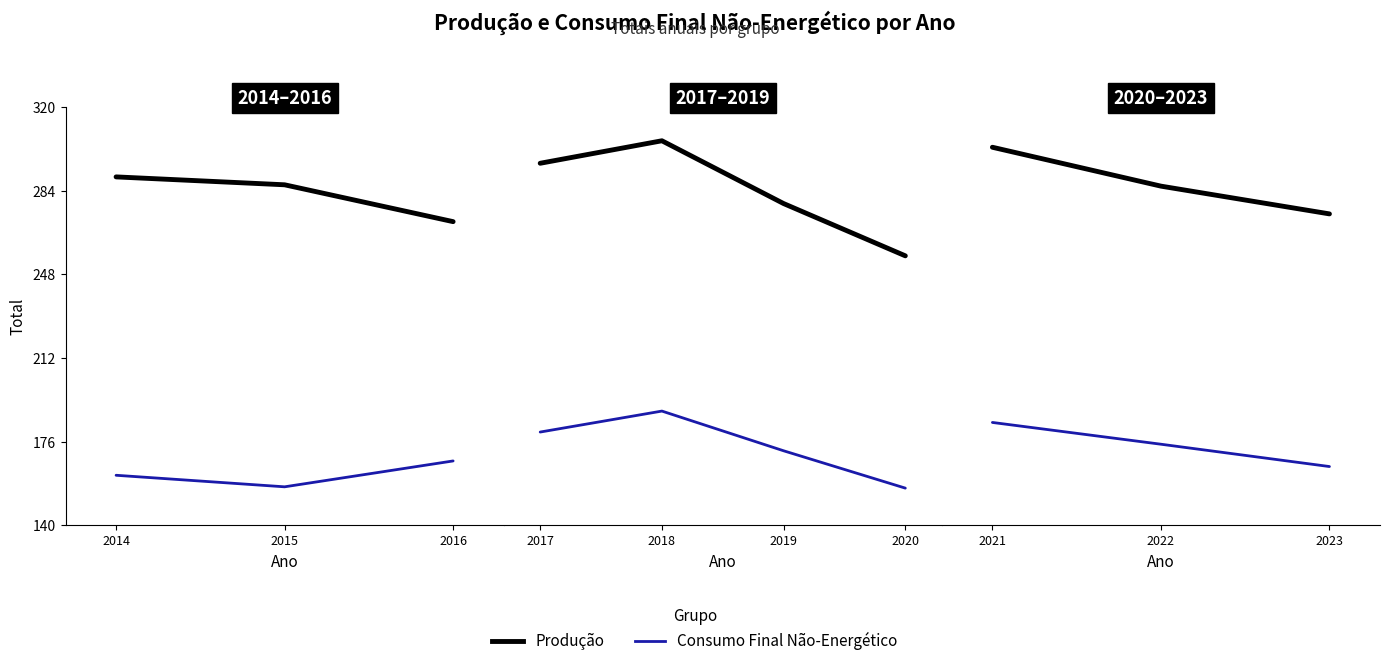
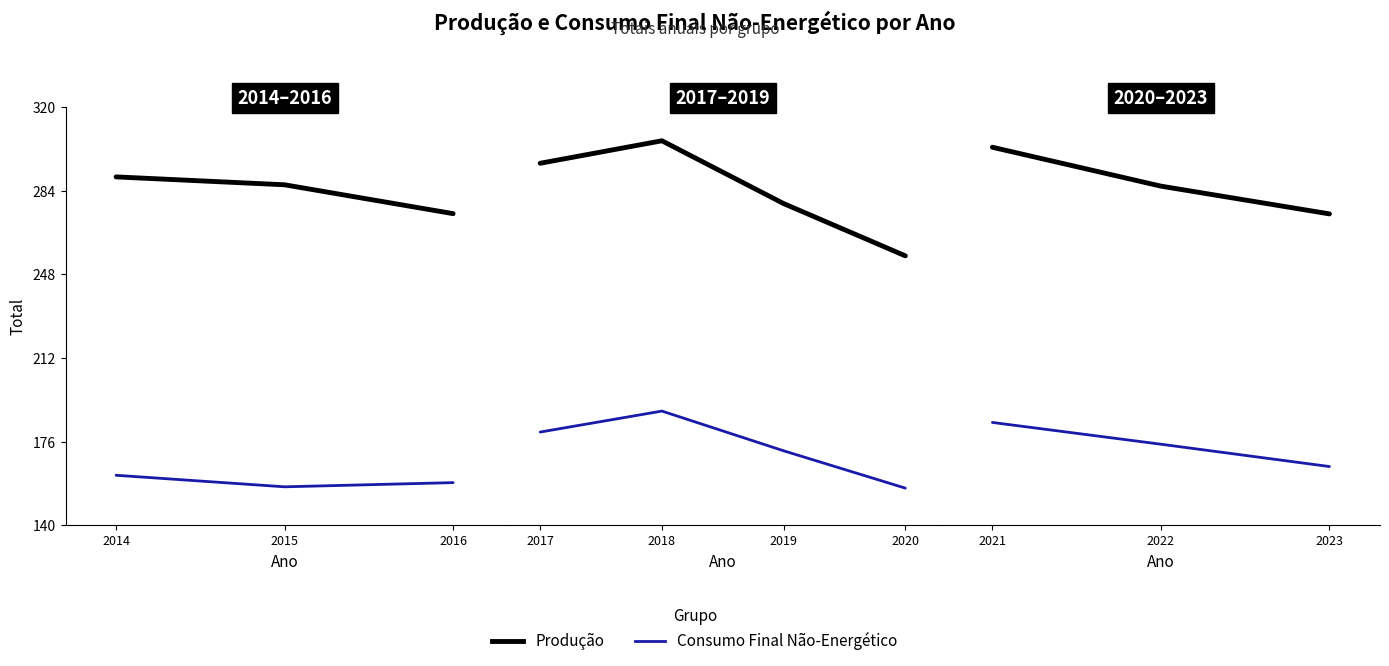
2014–2016, Produção, 2016: 271 -> 274
2014–2016, Consumo Final Não-Energético, 2016: 168 -> 158
